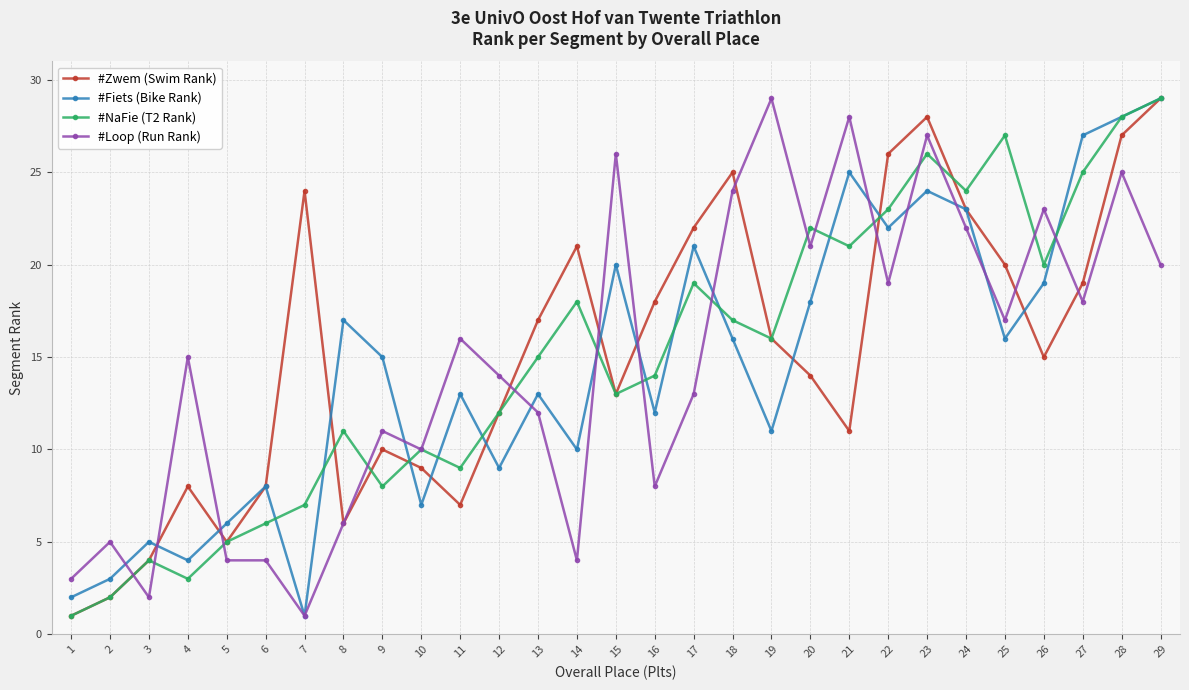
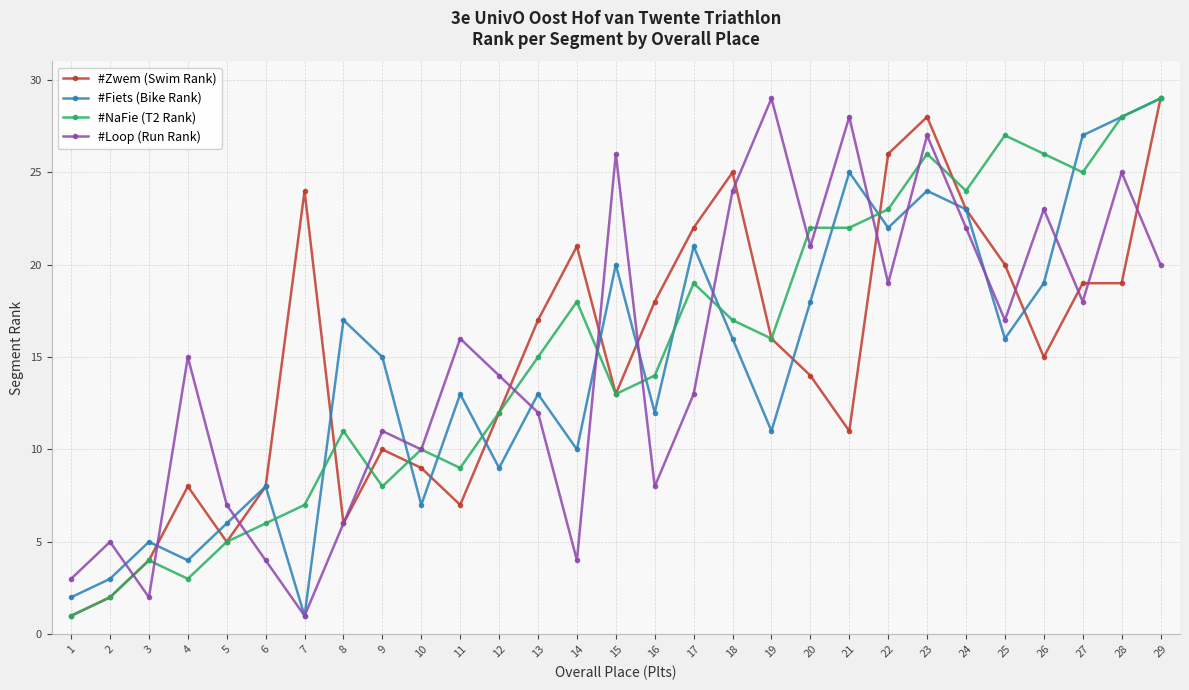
#Loop (Run Rank), 5: 4 -> 7
#NaFie (T2 Rank), 21: 21 -> 22
#NaFie (T2 Rank), 26: 20 -> 26
#Zwem (Swim Rank), 28: 27 -> 19
